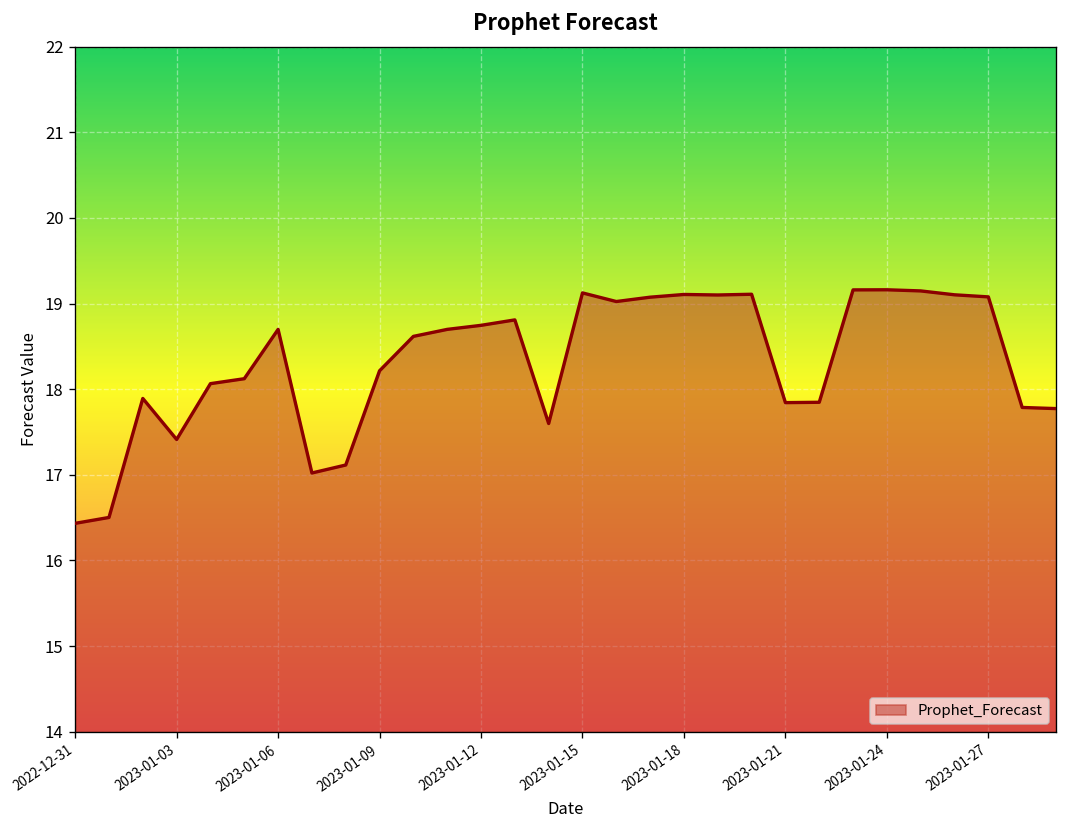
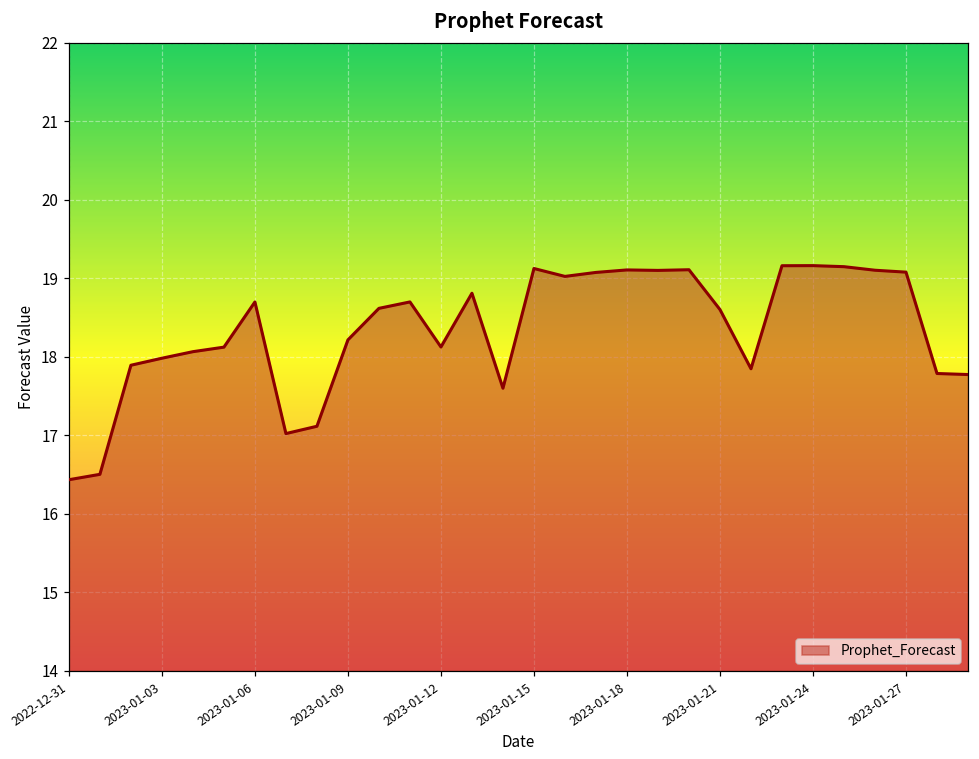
2023-01-03: 17.4 -> 18.0
2023-01-12: 18.7 -> 18.1
2023-01-21: 17.8 -> 18.6
